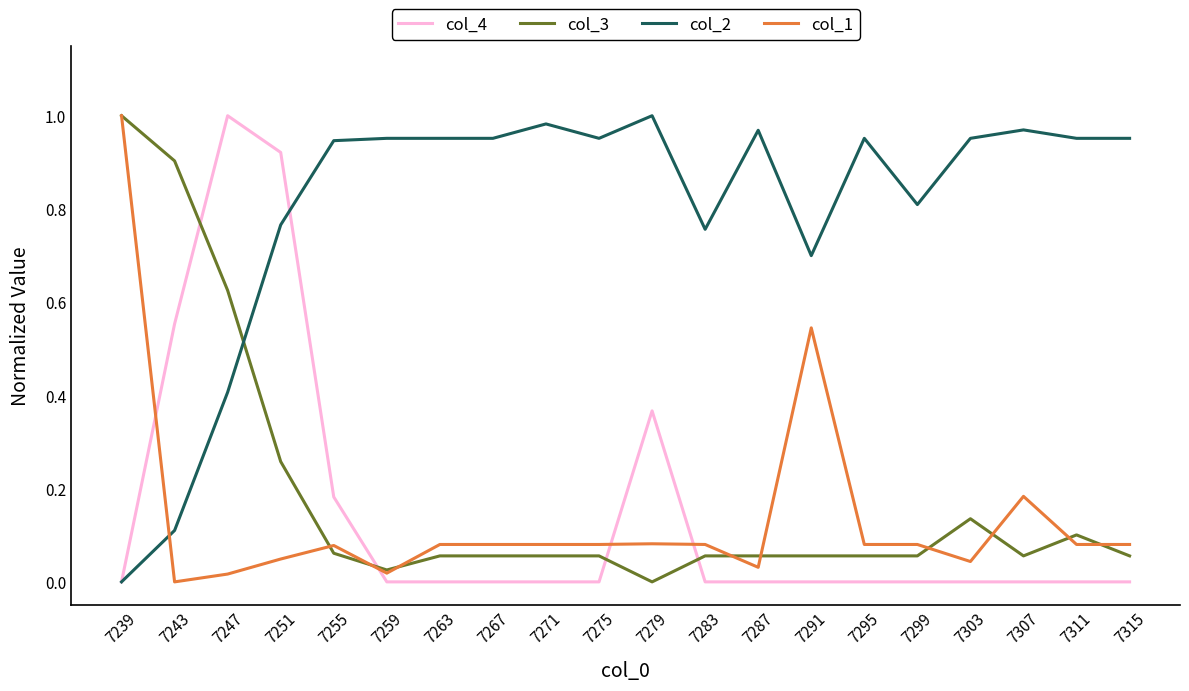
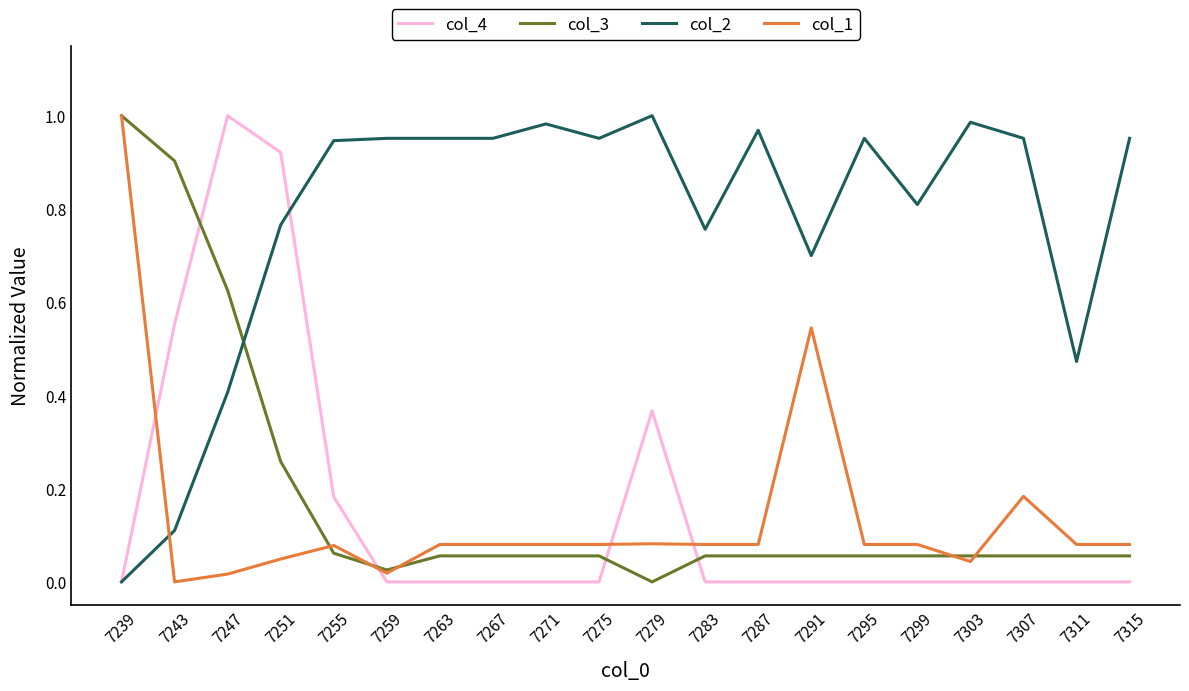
col_1, 7287: 0.03 -> 0.08
col_3, 7303: 0.14 -> 0.06
col_2, 7303: 0.95 -> 0.99
col_2, 7307: 0.97 -> 0.95
col_3, 7311: 0.10 -> 0.06
col_2, 7311: 0.95 -> 0.47
